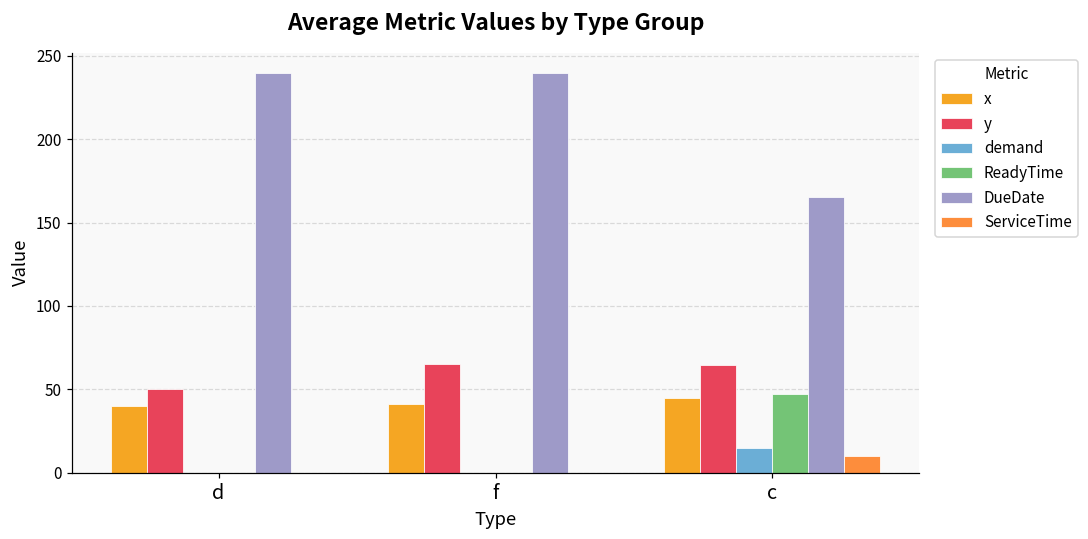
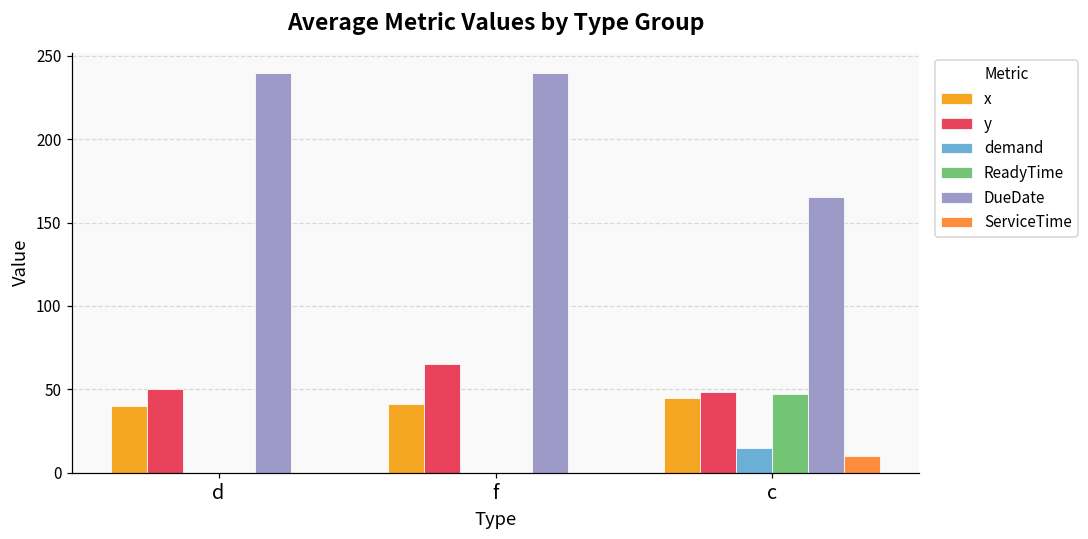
y, c: 64 -> 48
